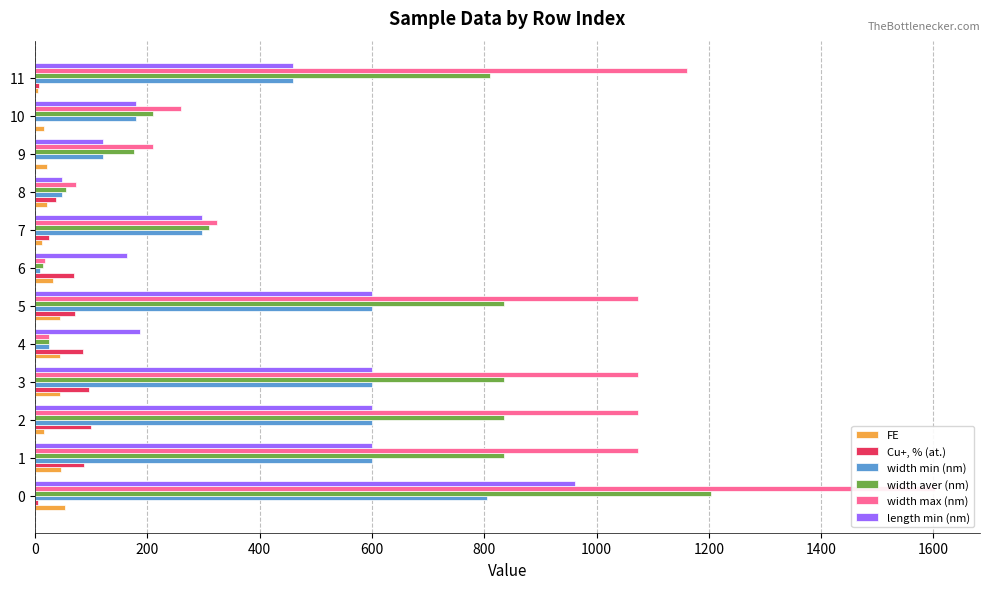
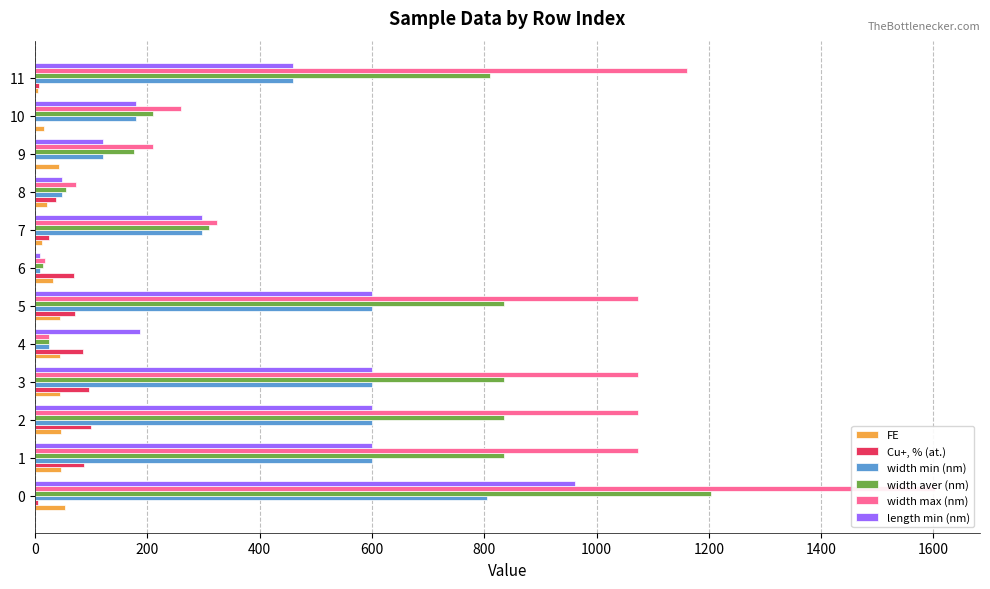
FE, 9: 20 -> 40
length min (nm), 6: 160 -> 10
FE, 2: 10 -> 50
